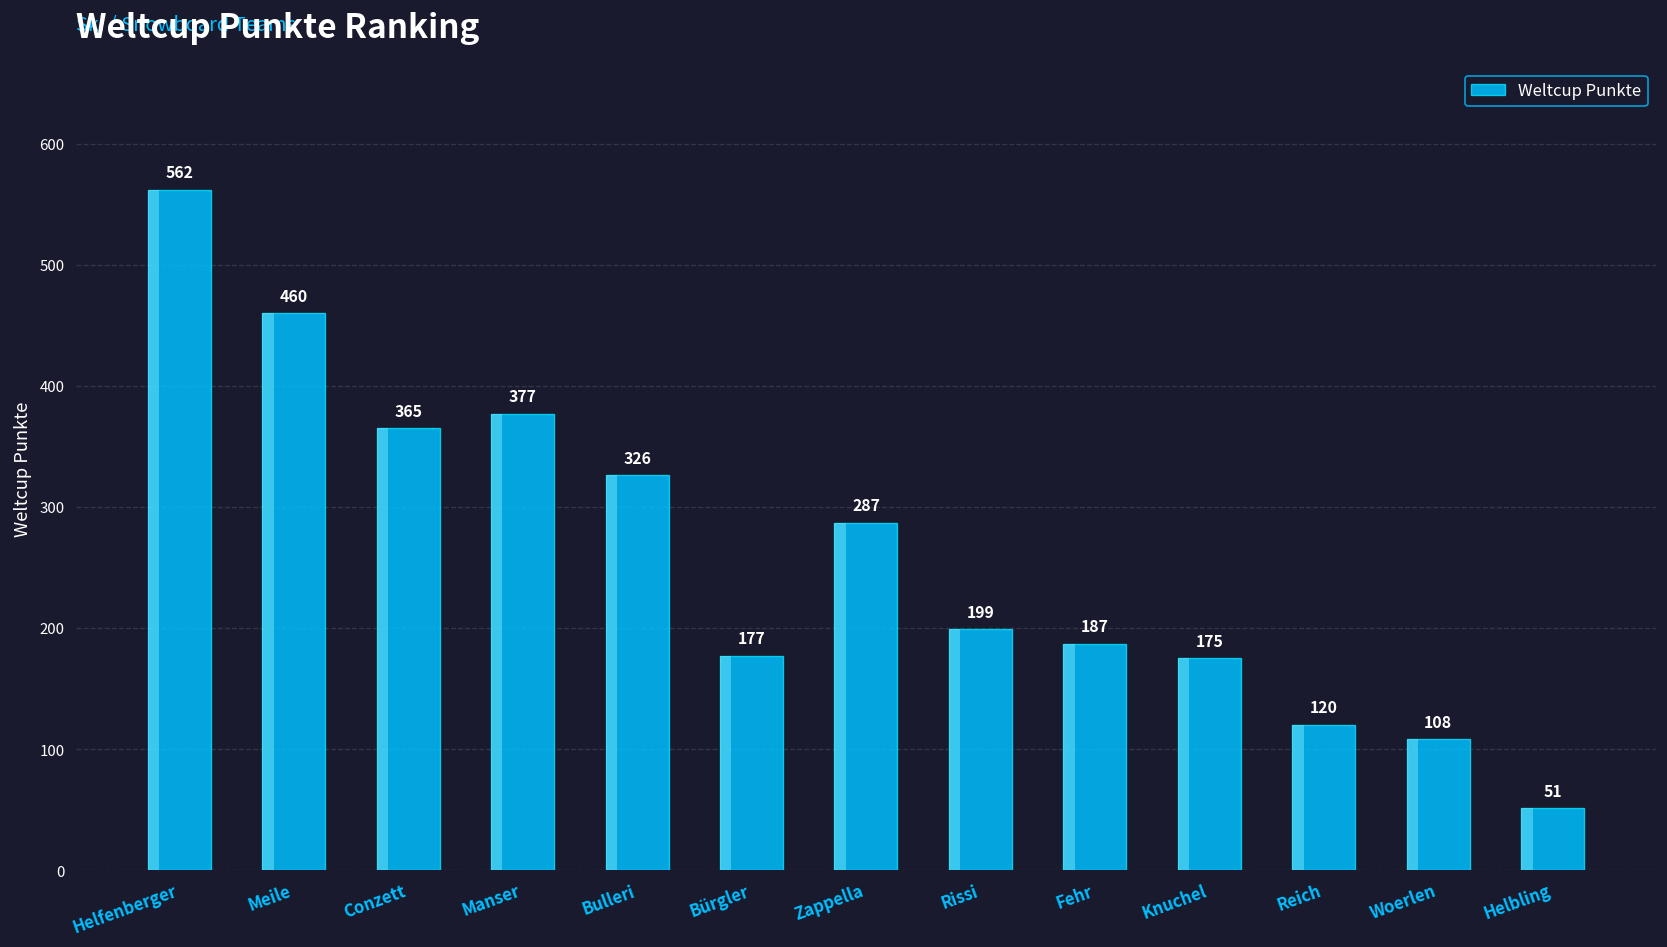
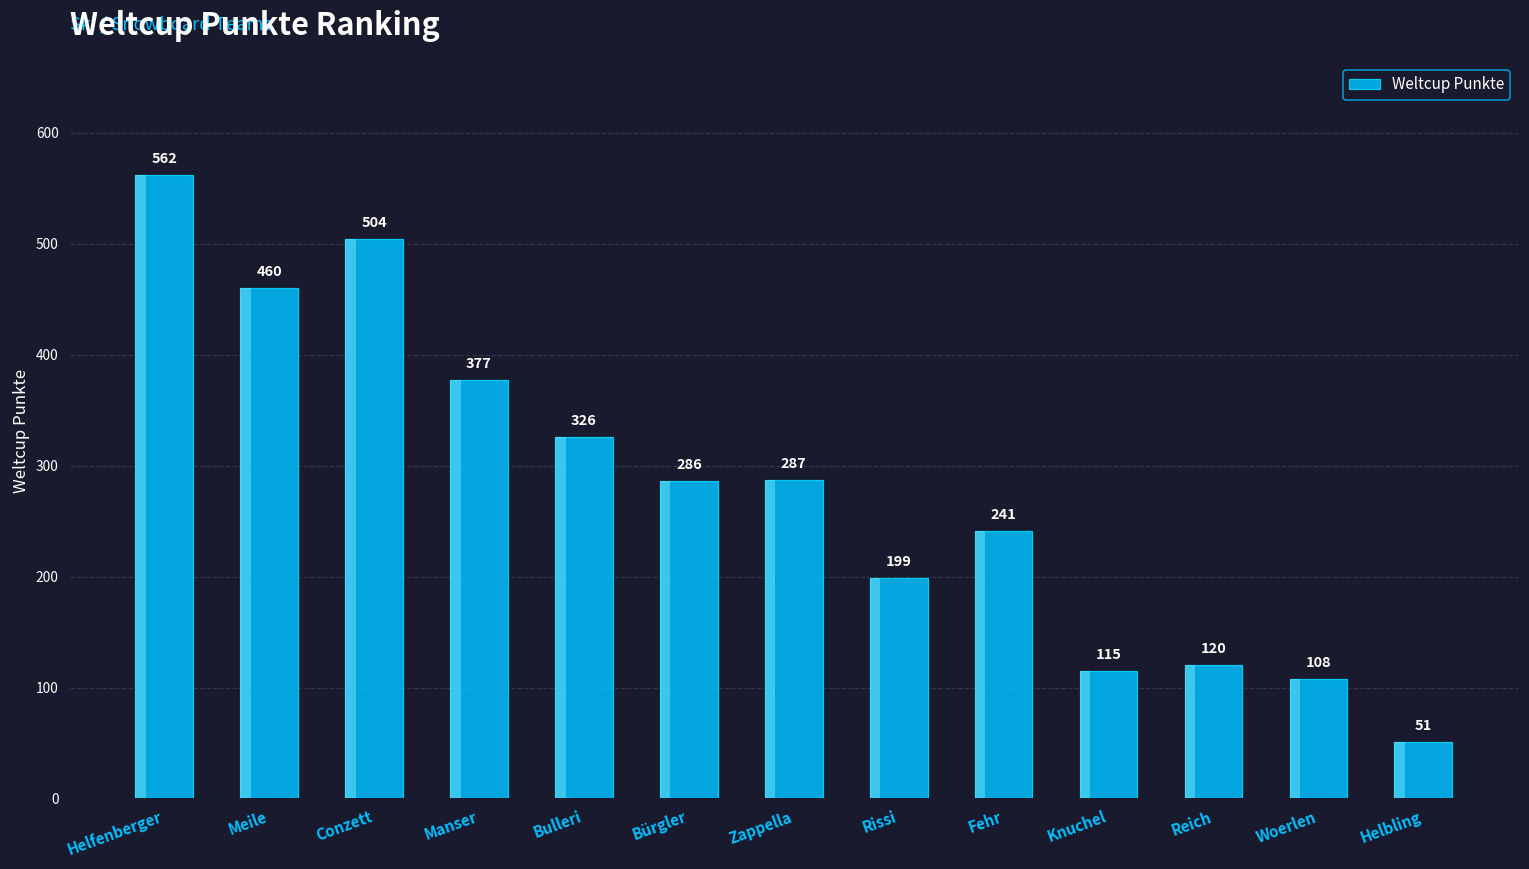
Conzett: 365 -> 504
Bürgler: 177 -> 286
Fehr: 187 -> 241
Knuchel: 175 -> 115
